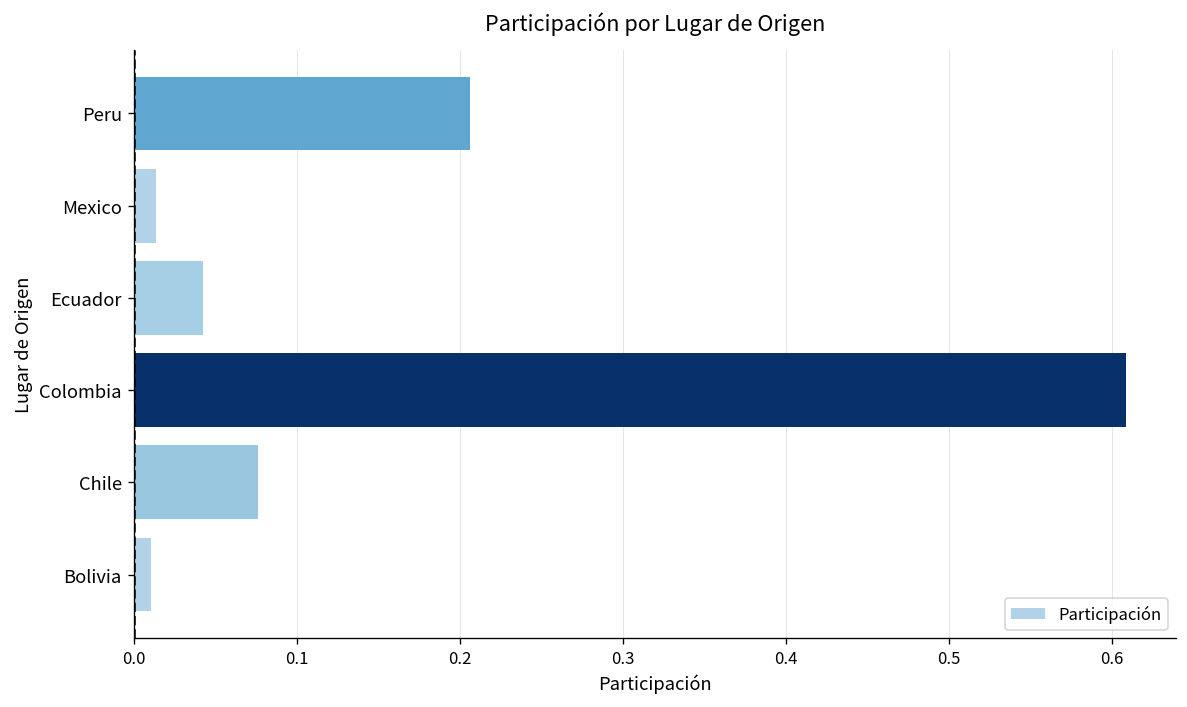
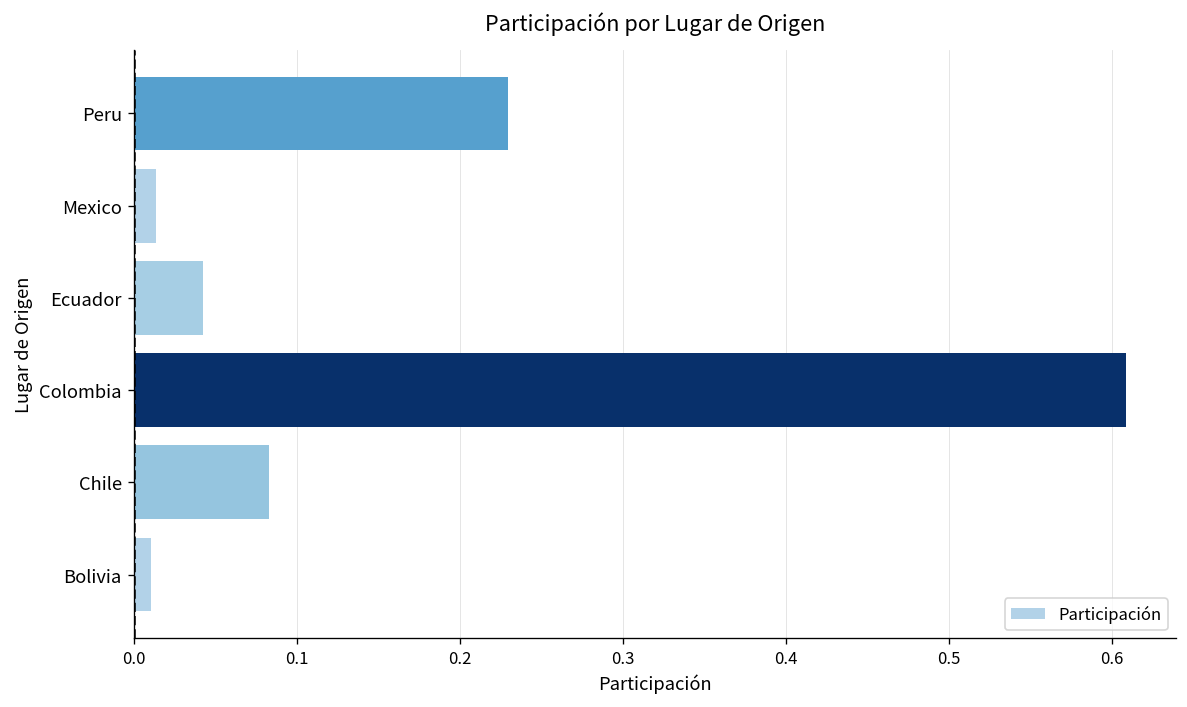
Peru: 0.207 -> 0.230
Chile: 0.076 -> 0.083
